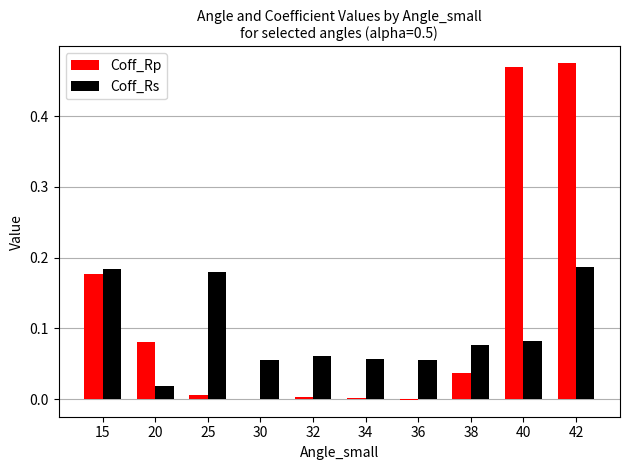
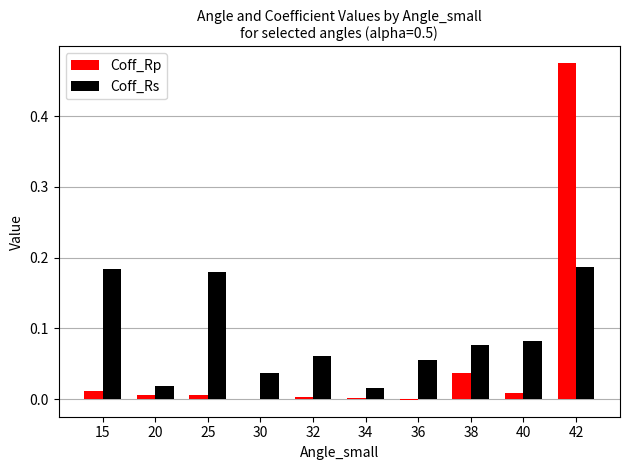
Coff_Rp, 15: 0.18 -> 0.01
Coff_Rp, 20: 0.08 -> 0.01
Coff_Rs, 30: 0.06 -> 0.04
Coff_Rs, 34: 0.06 -> 0.02
Coff_Rp, 40: 0.47 -> 0.01
